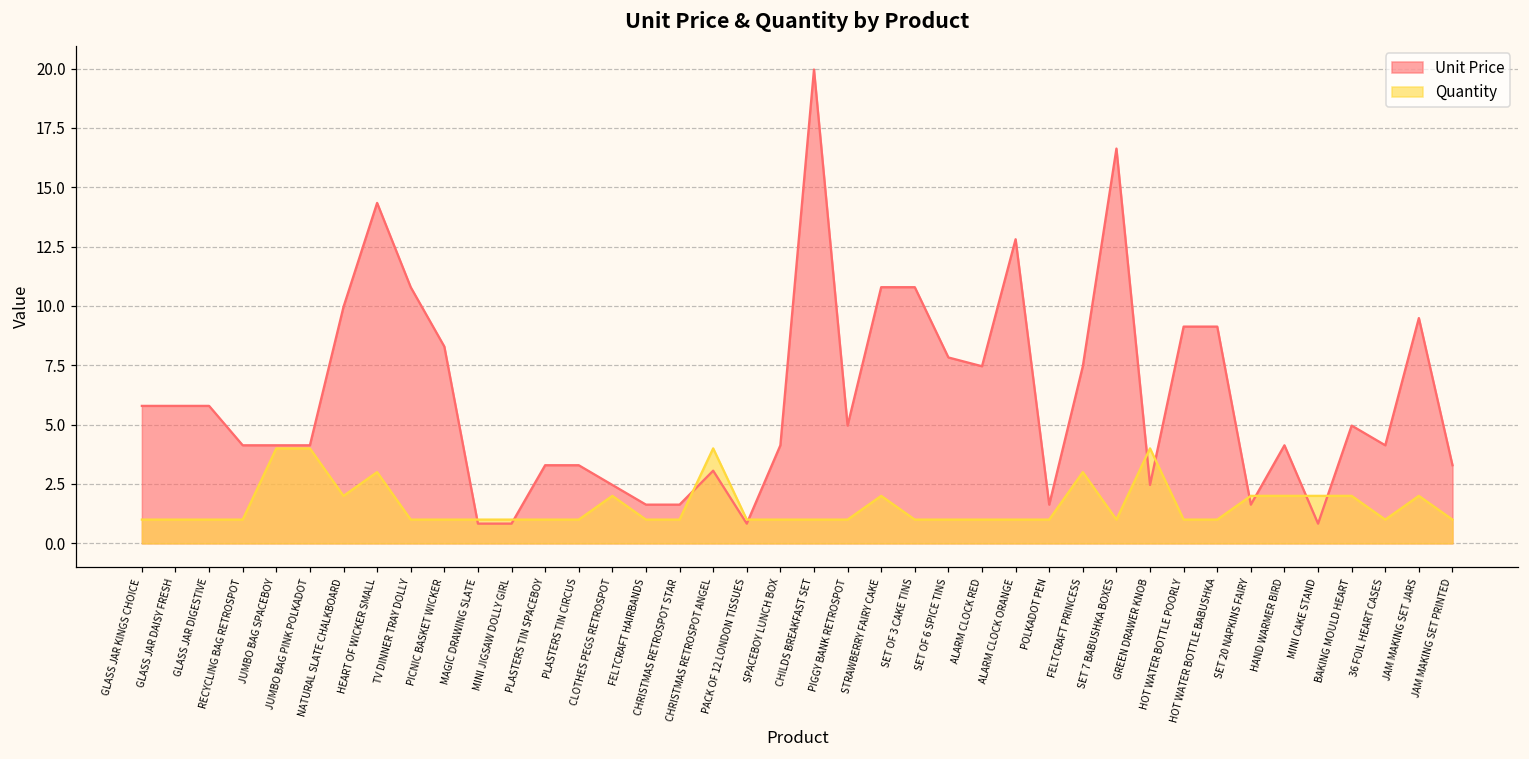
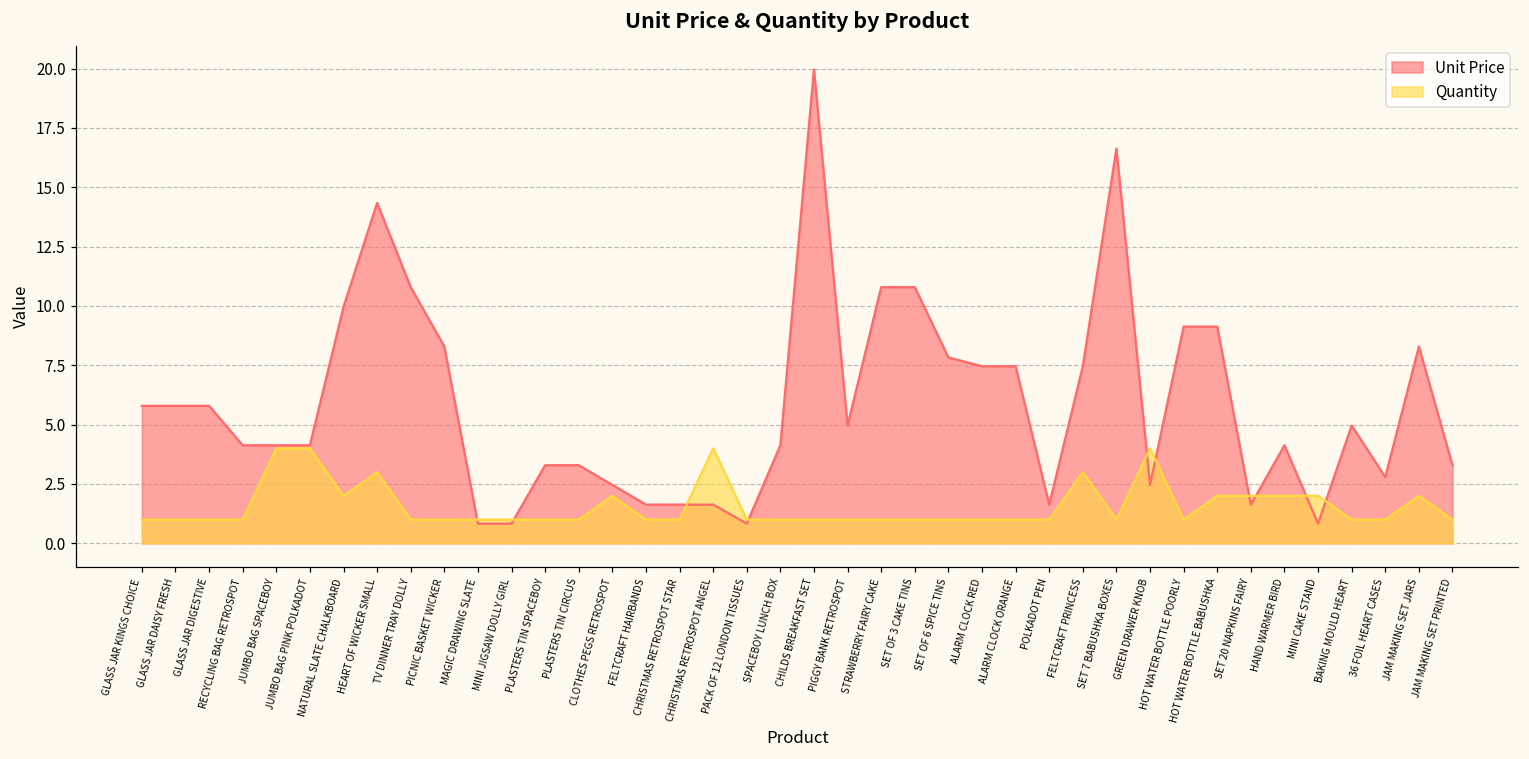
Unit Price, CHRISTMAS RETROSPOT ANGEL: 3.1 -> 1.6
Quantity, STRAWBERRY FAIRY CAKE: 2 -> 1
Unit Price, ALARM CLOCK ORANGE: 12.8 -> 7.5
Quantity, HOT WATER BOTTLE BABUSHKA: 1 -> 2
Quantity, BAKING MOULD HEART: 2 -> 1
Unit Price, 36 FOIL HEART CASES: 4.1 -> 2.8
Unit Price, JAM MAKING SET JARS: 9.5 -> 8.3
